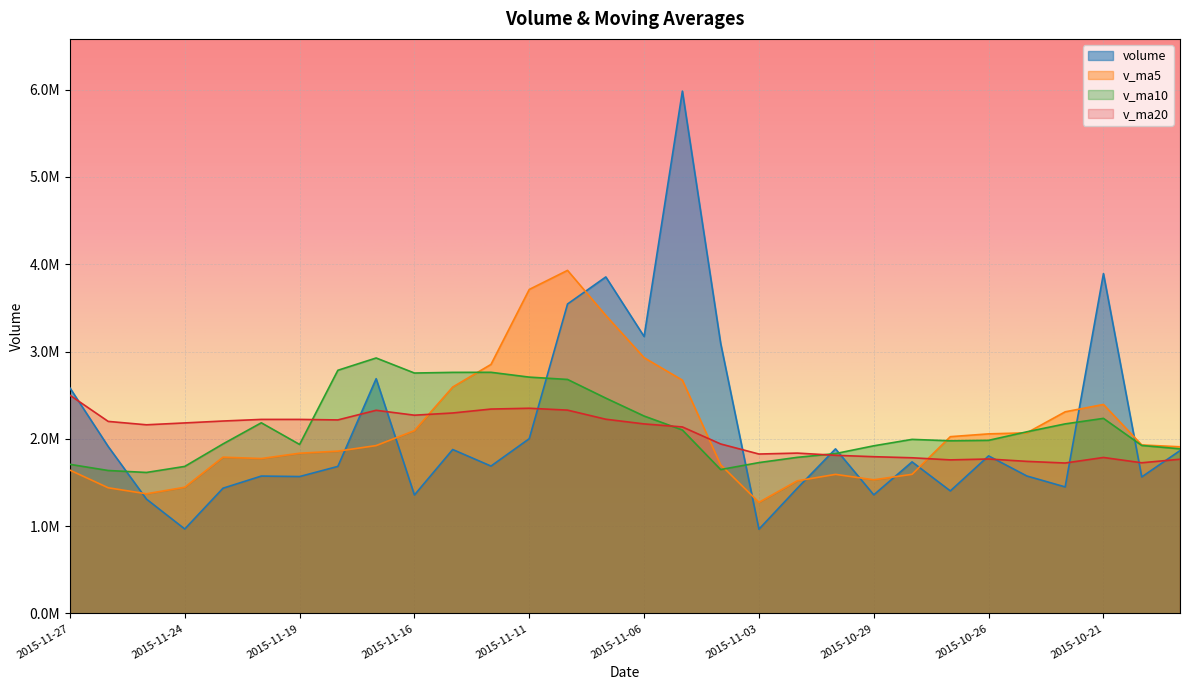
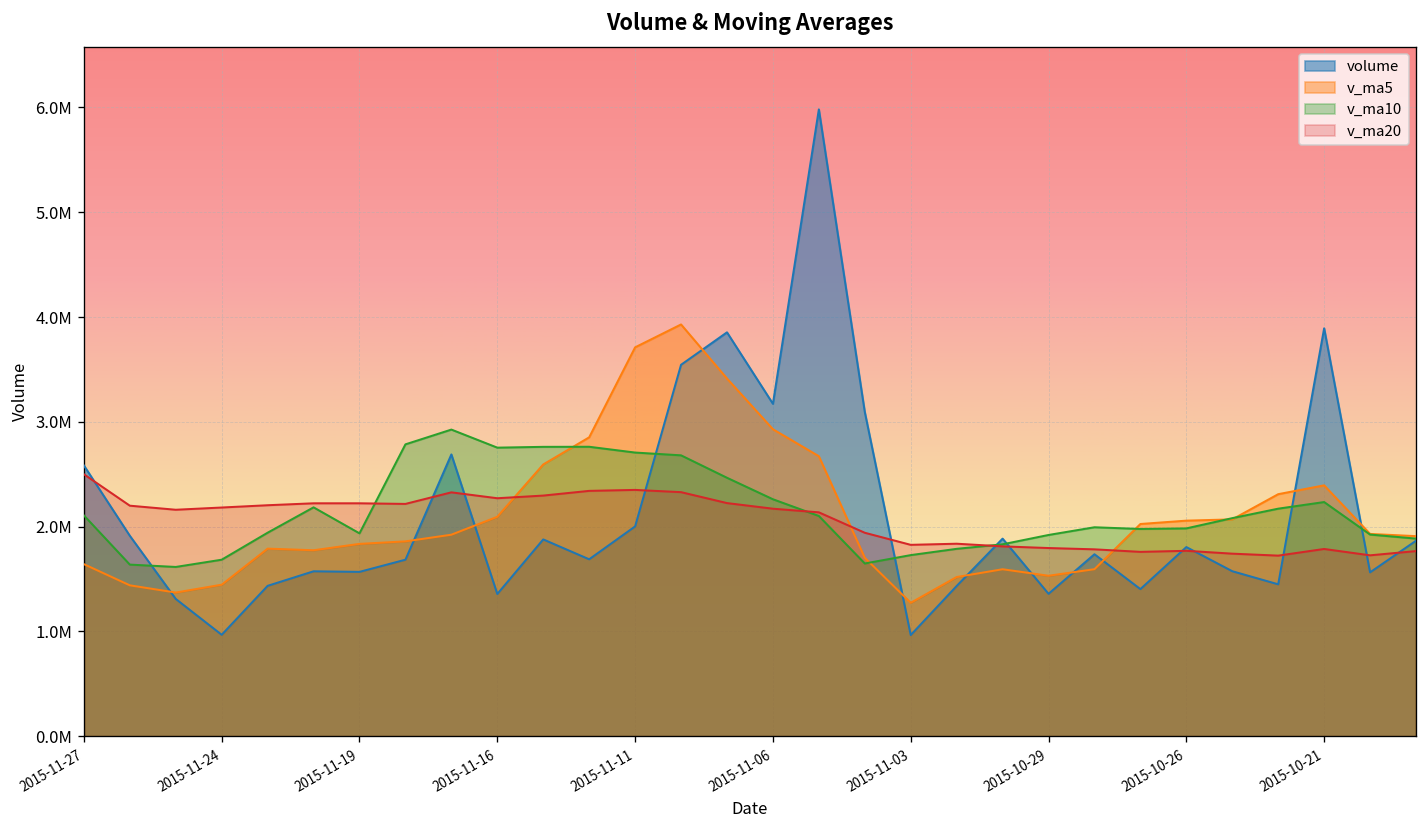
v_ma10, 2015-11-27: 1700000 -> 2100000
